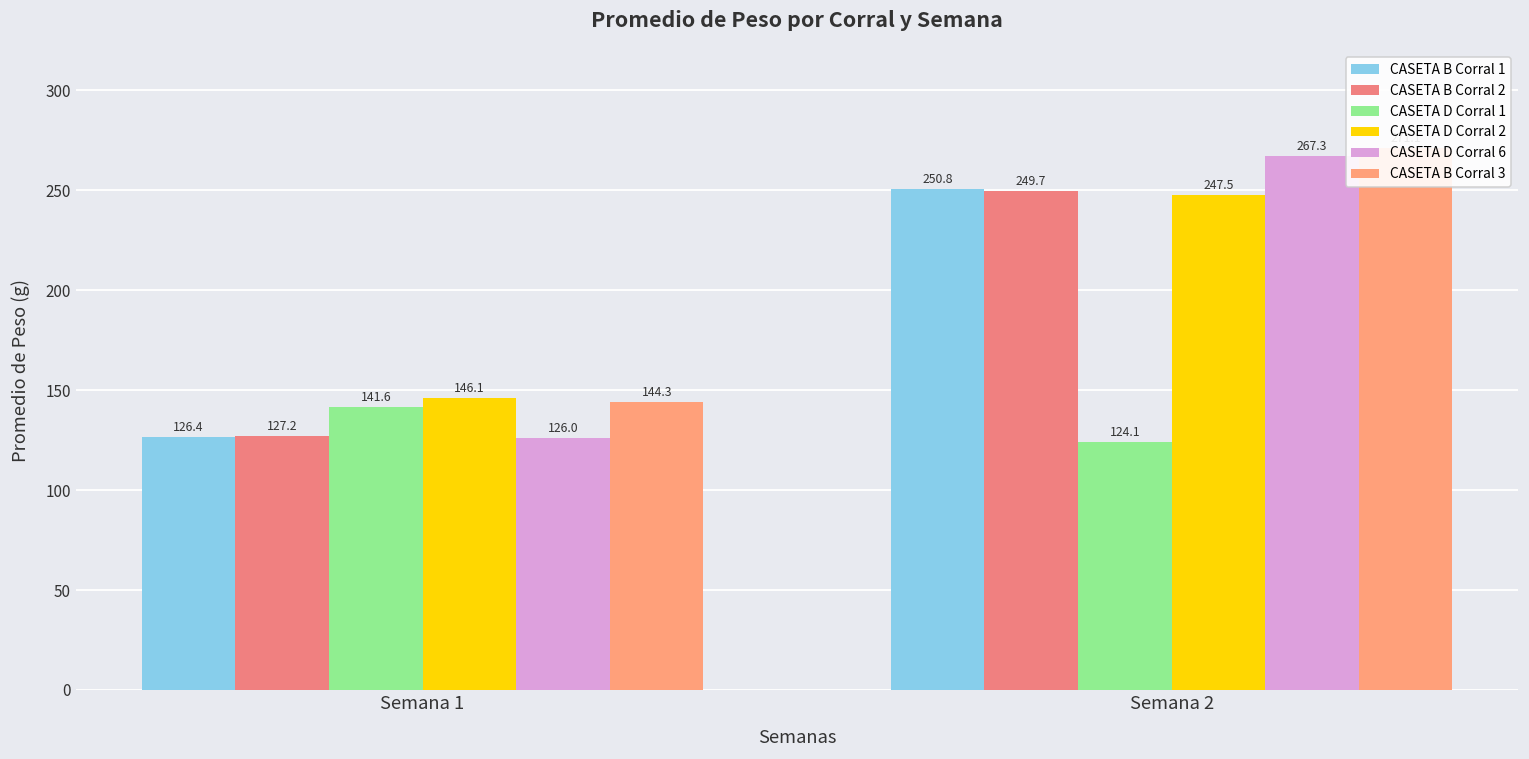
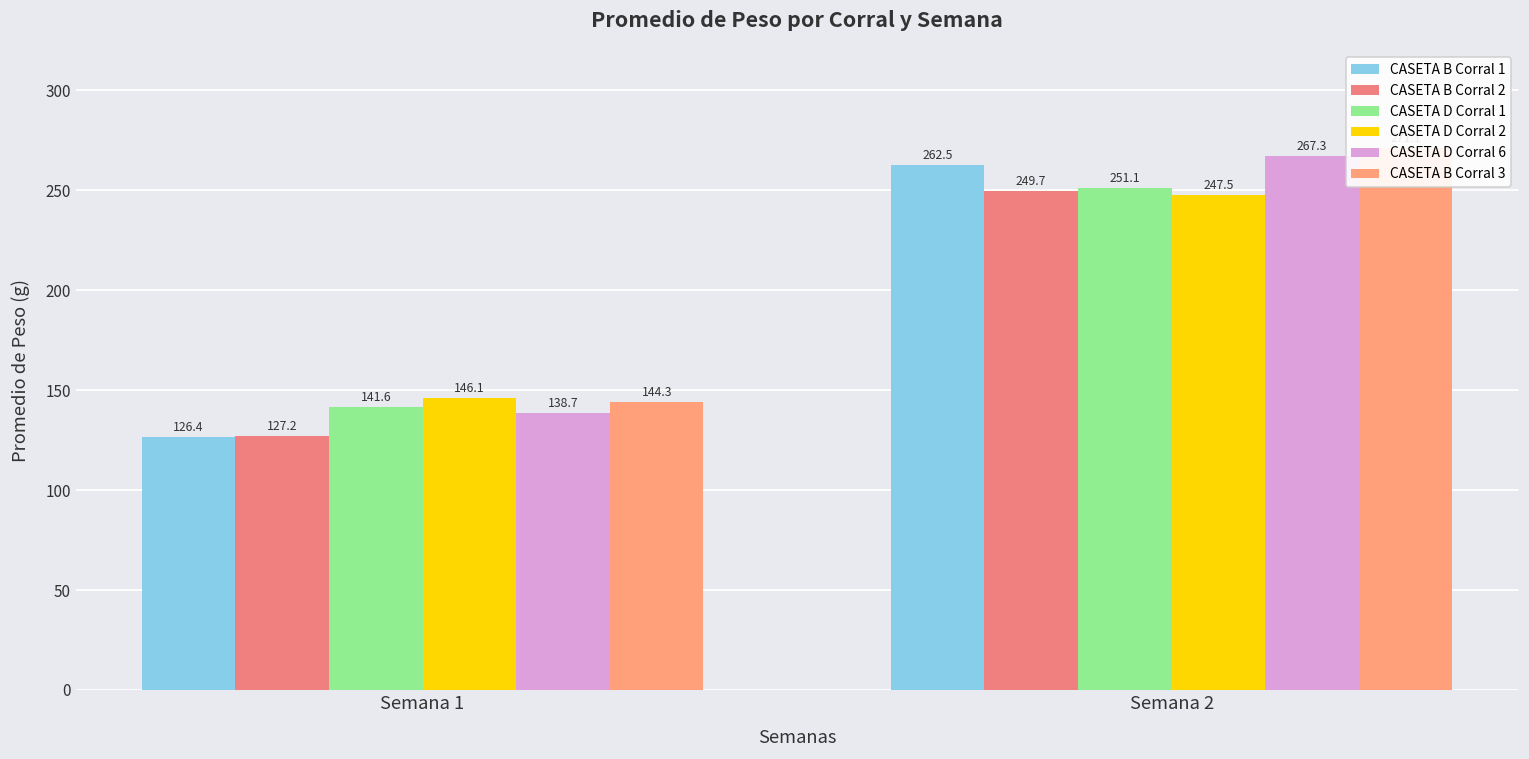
CASETA D Corral 6, Semana 1: 126.0 -> 138.7
CASETA B Corral 1, Semana 2: 250.8 -> 262.5
CASETA D Corral 1, Semana 2: 124.1 -> 251.1
